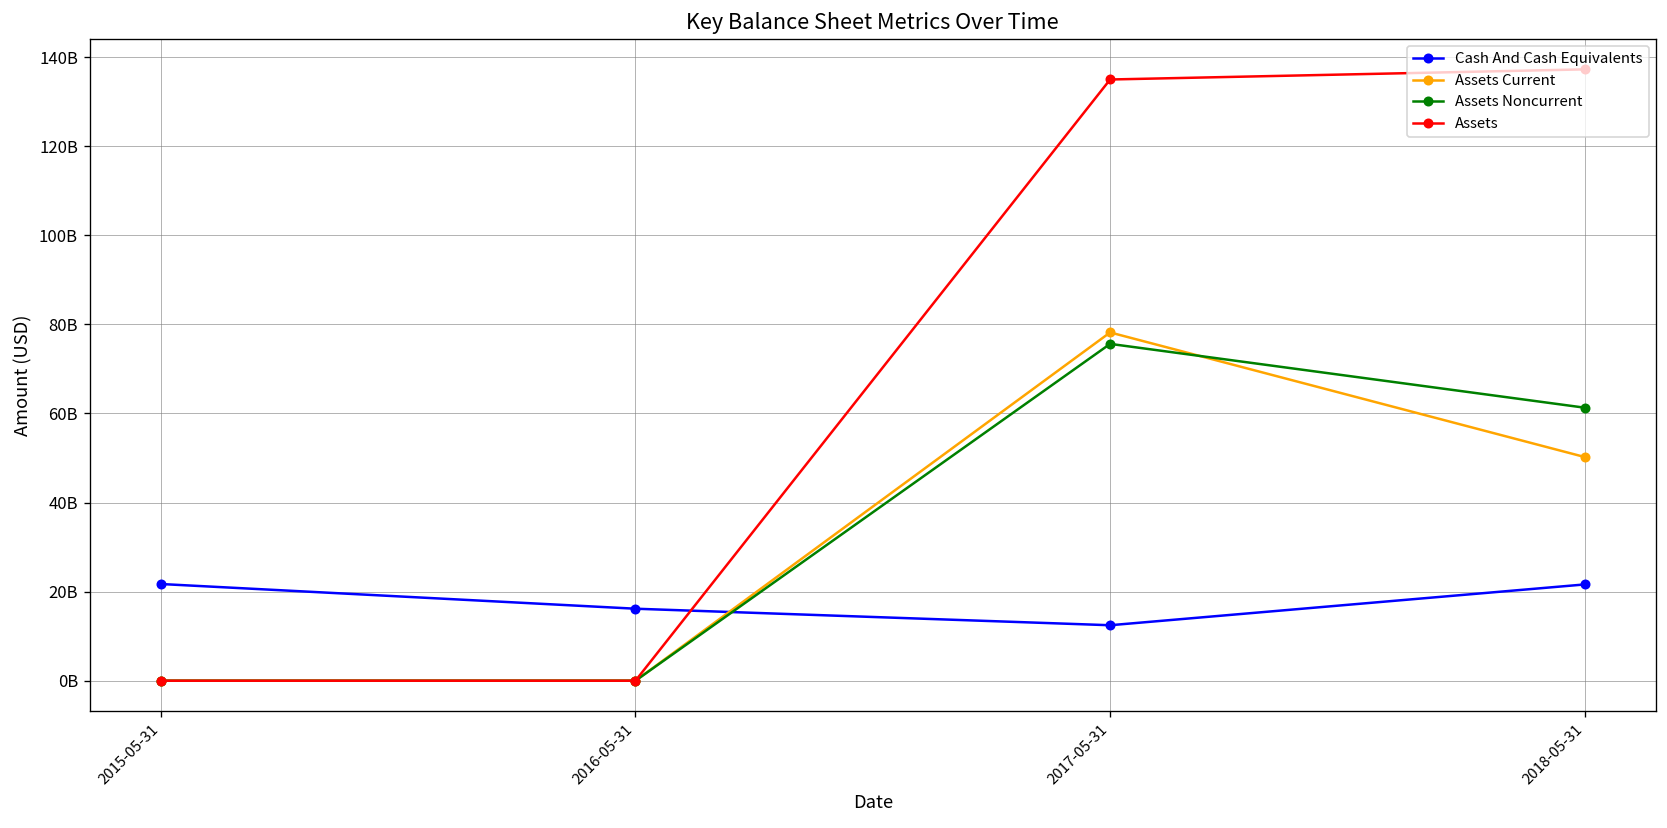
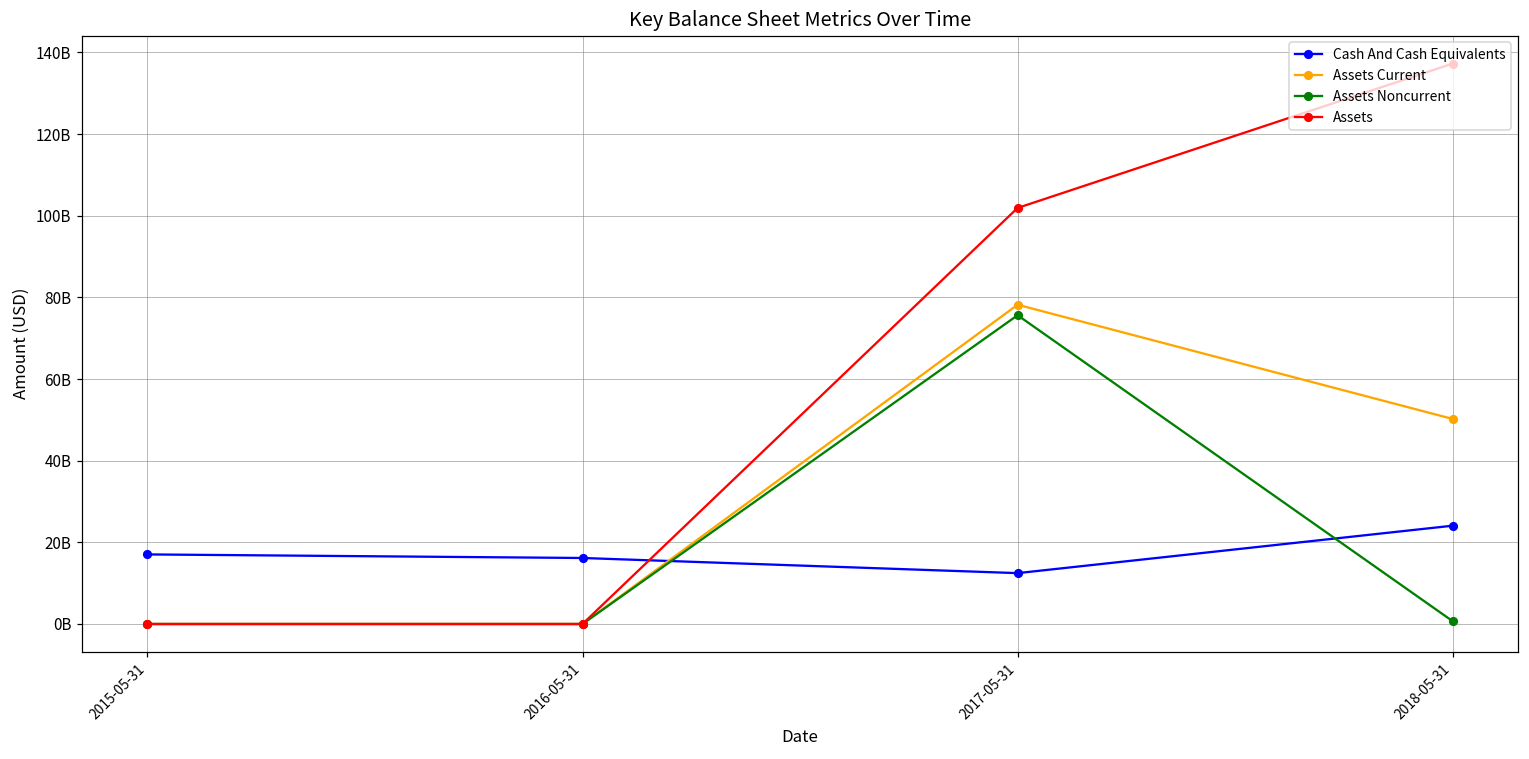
Cash And Cash Equivalents, 2015-05-31: 22000000000 -> 17000000000
Assets, 2017-05-31: 135000000000 -> 102000000000
Cash And Cash Equivalents, 2018-05-31: 22000000000 -> 24000000000
Assets Noncurrent, 2018-05-31: 61000000000 -> 1000000000
